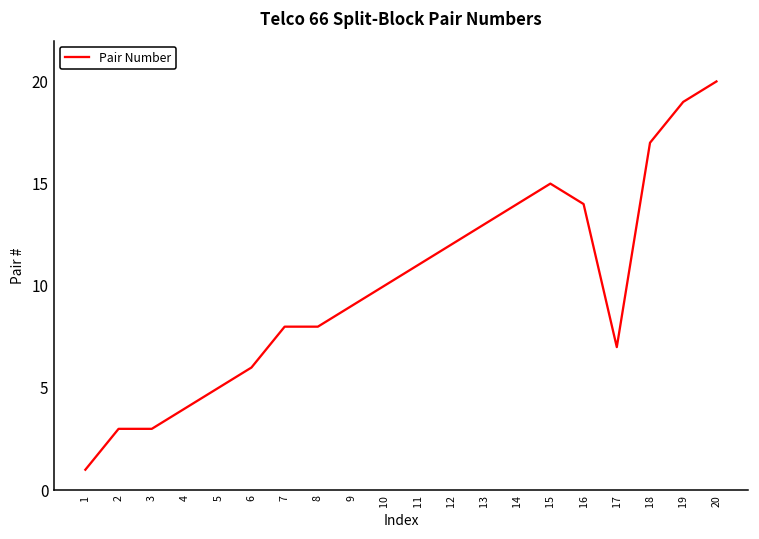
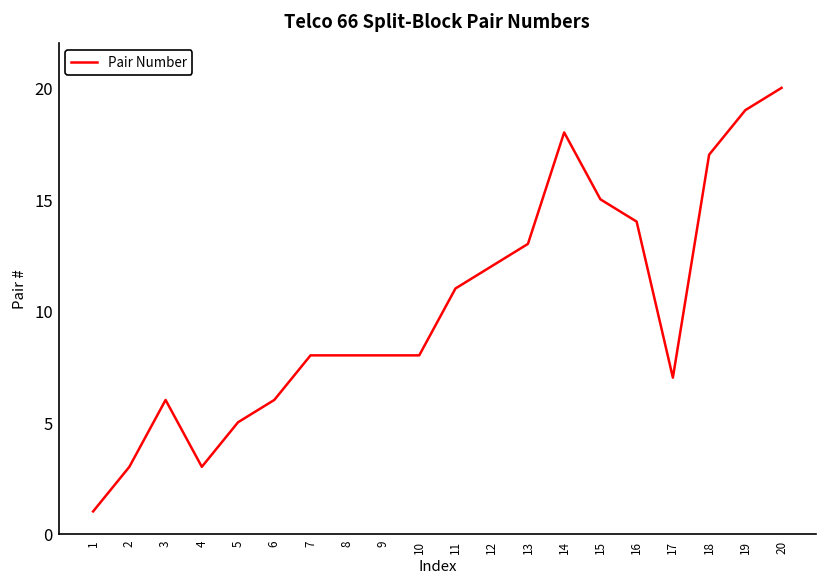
3: 3 -> 6
4: 4 -> 3
9: 9 -> 8
10: 10 -> 8
14: 14 -> 18
